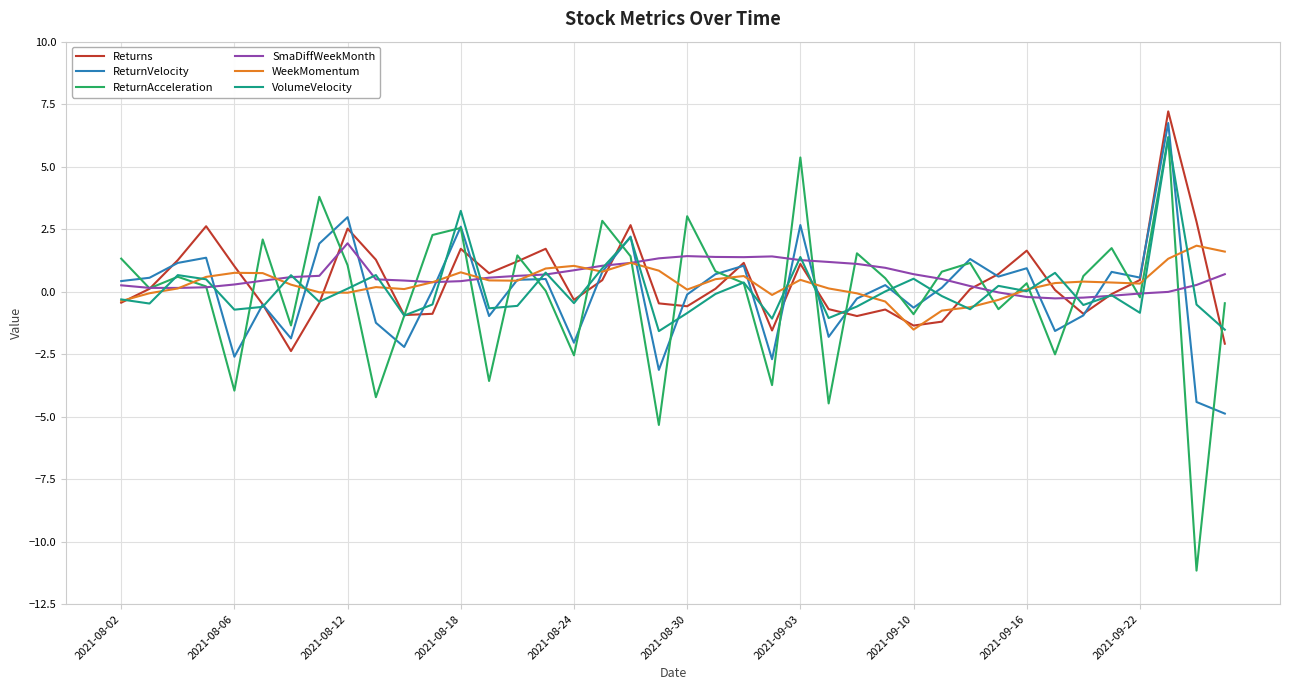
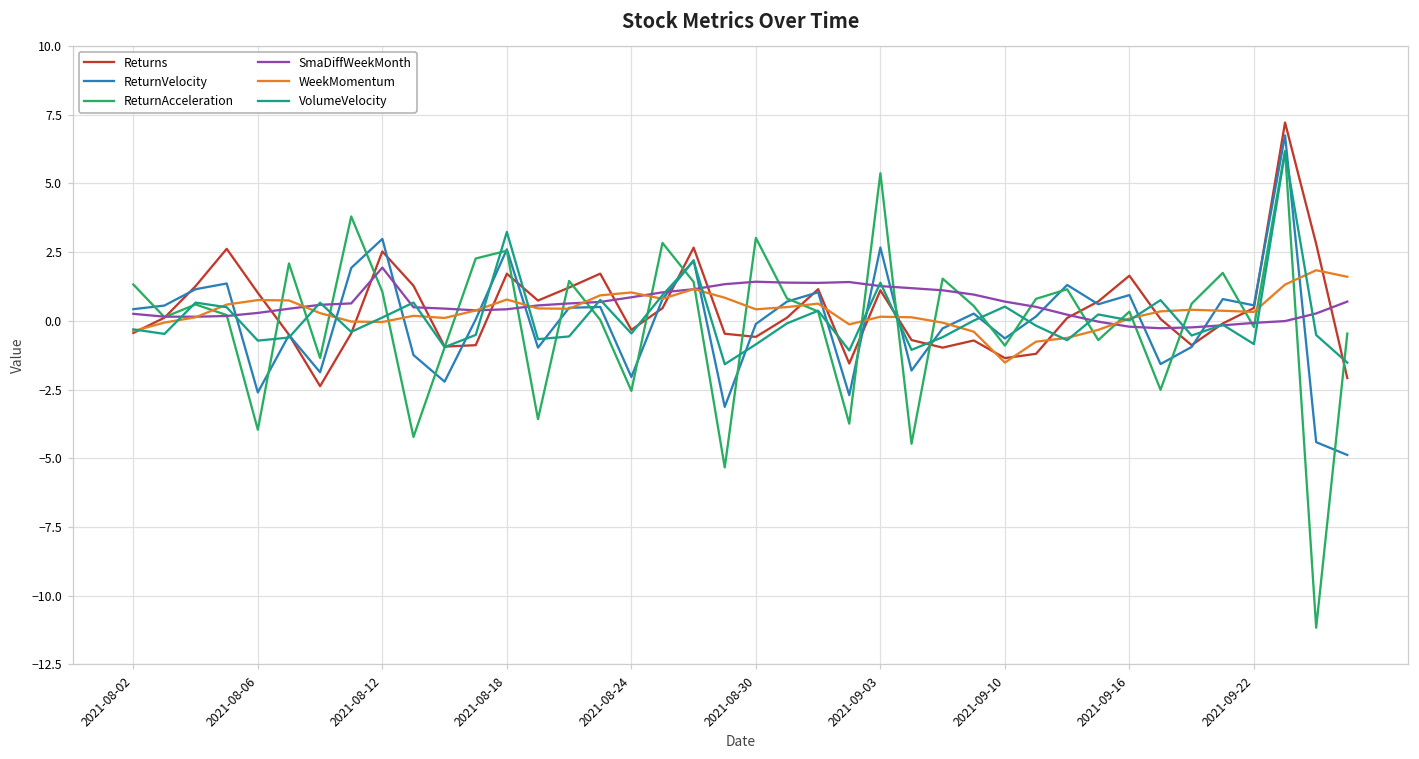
WeekMomentum, 2021-08-30: 0.1 -> 0.4
WeekMomentum, 2021-09-03: 0.5 -> 0.1
